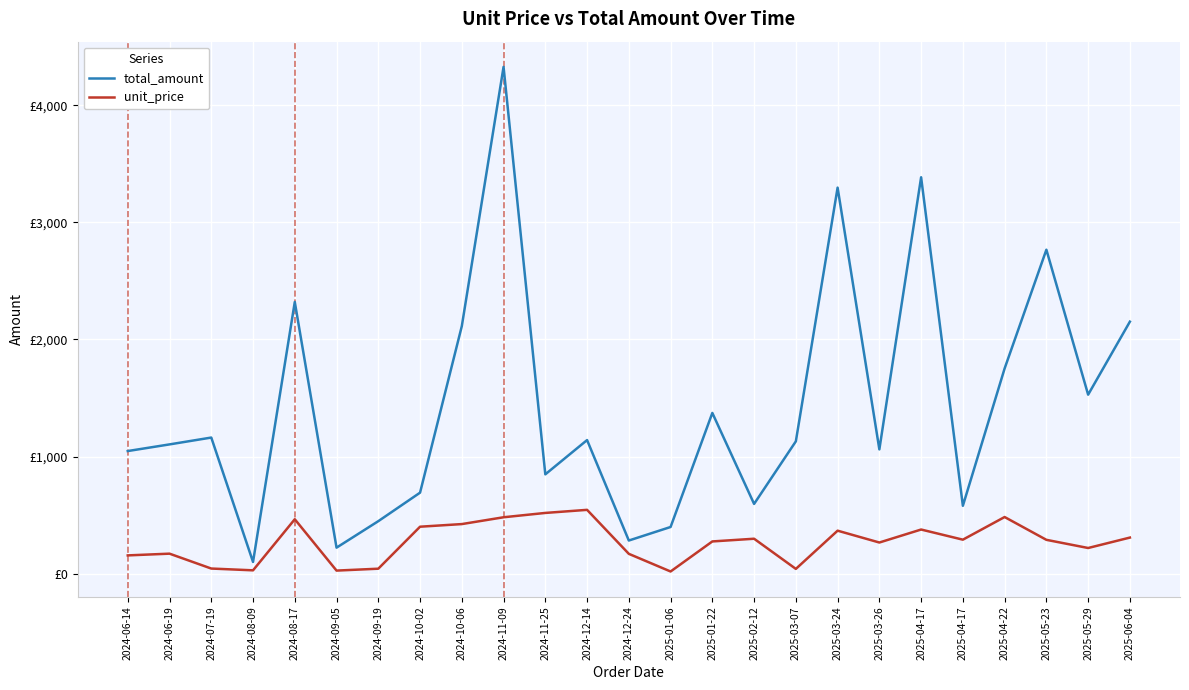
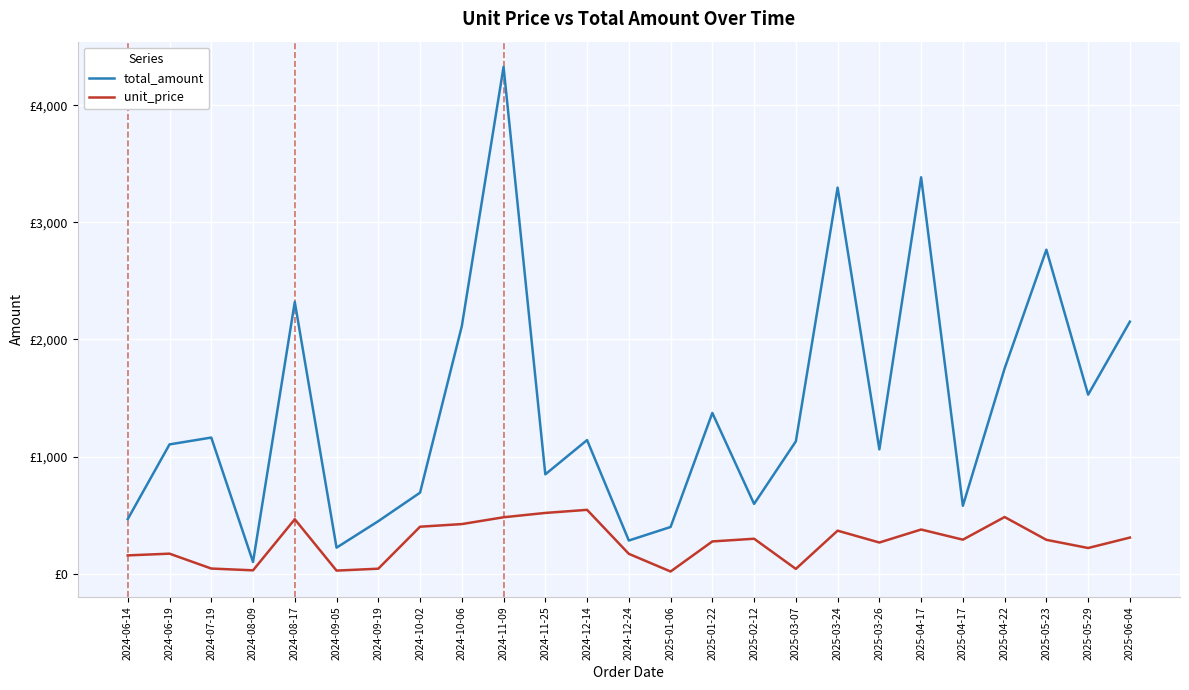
total_amount, 2024-06-14: £1,050 -> £470
